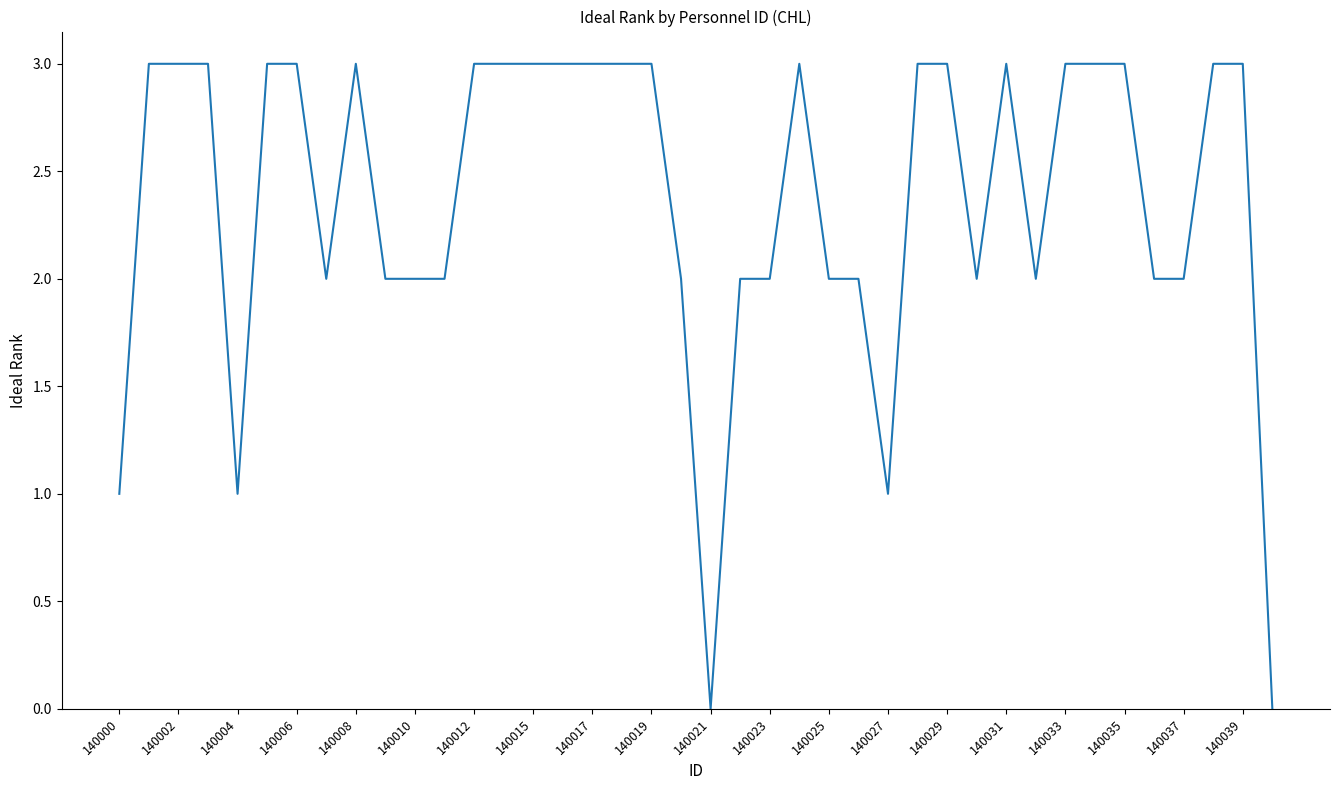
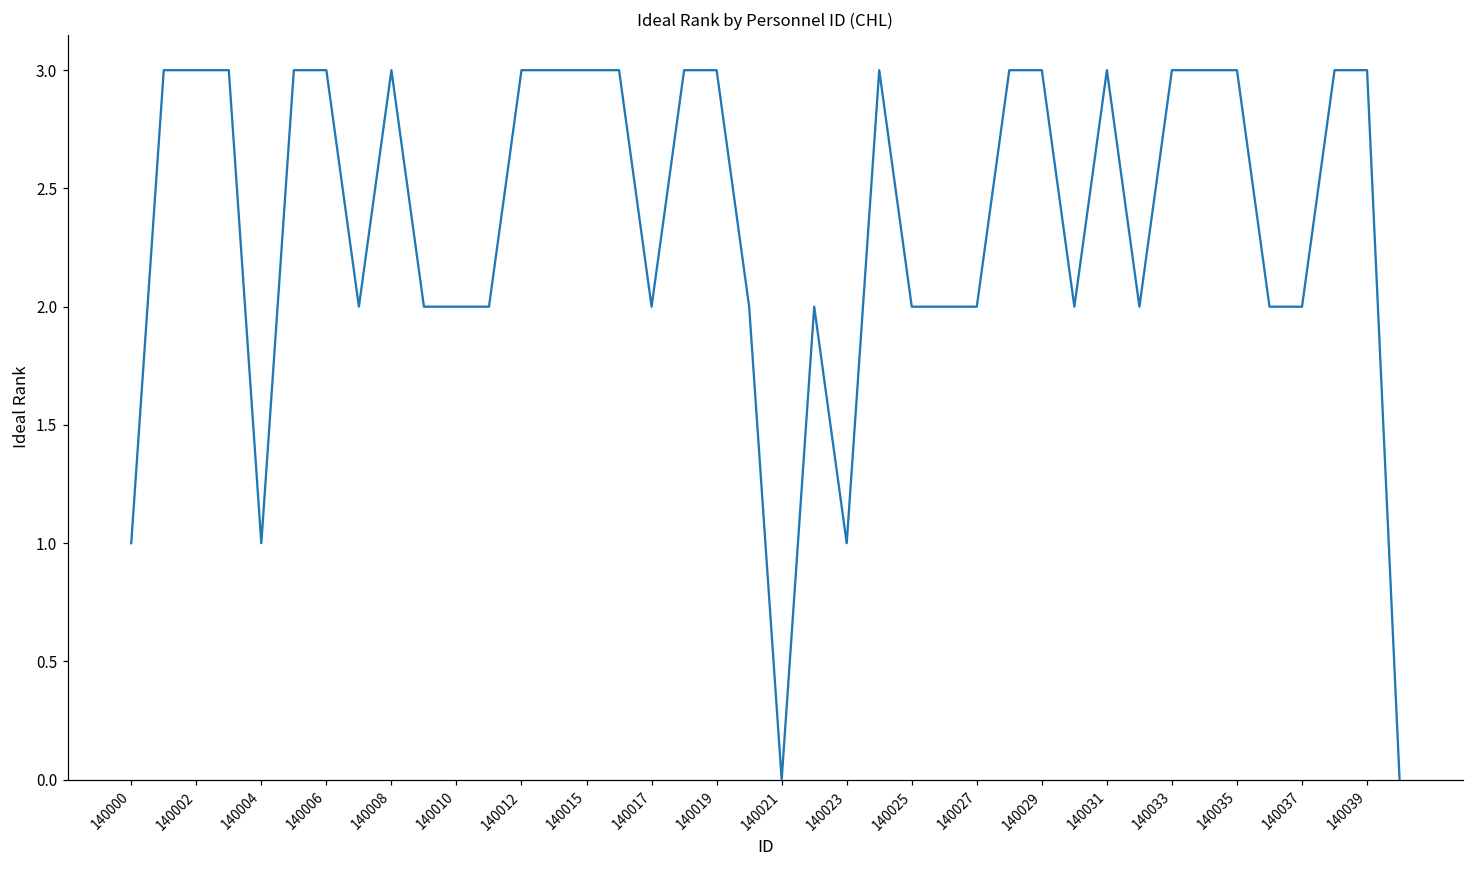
140017: 3 -> 2
140023: 2 -> 1
140027: 1 -> 2
